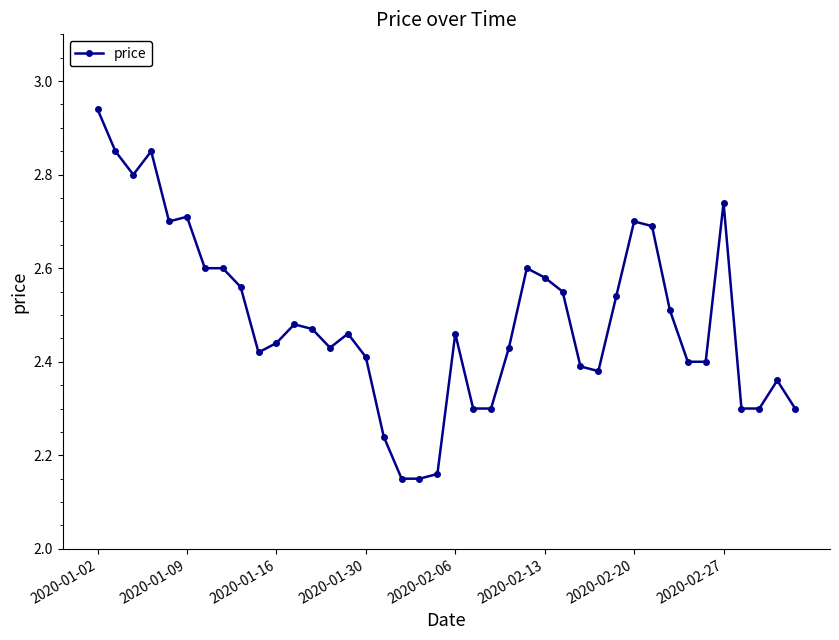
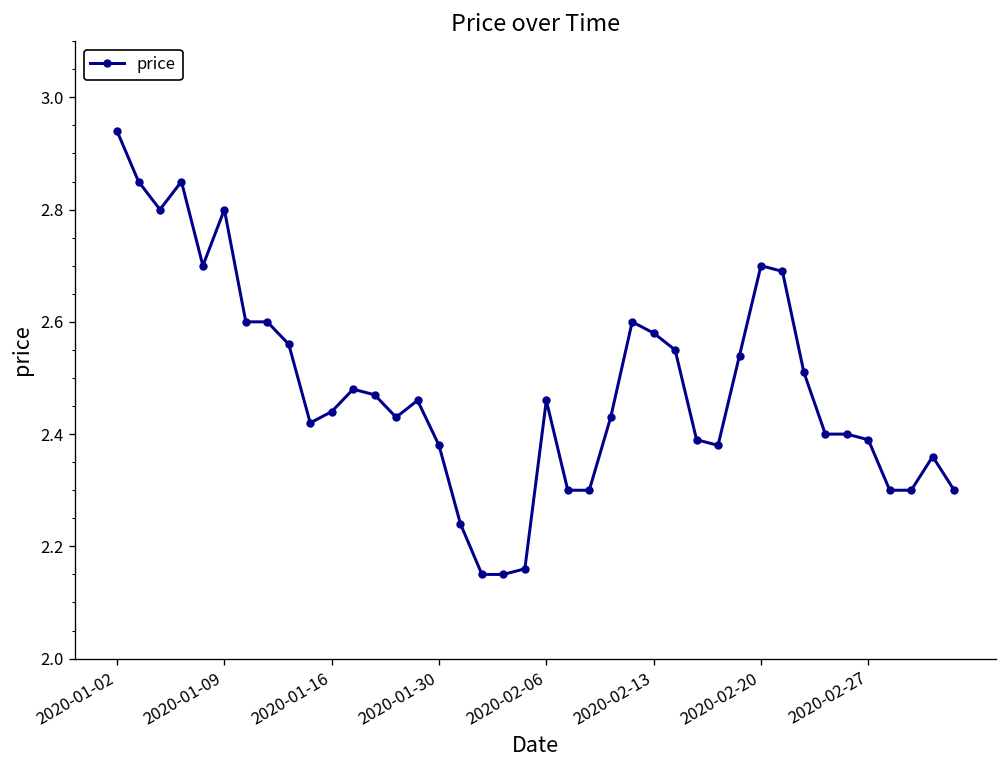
2020-01-09: 2.71 -> 2.80
2020-01-30: 2.41 -> 2.38
2020-02-27: 2.74 -> 2.39
